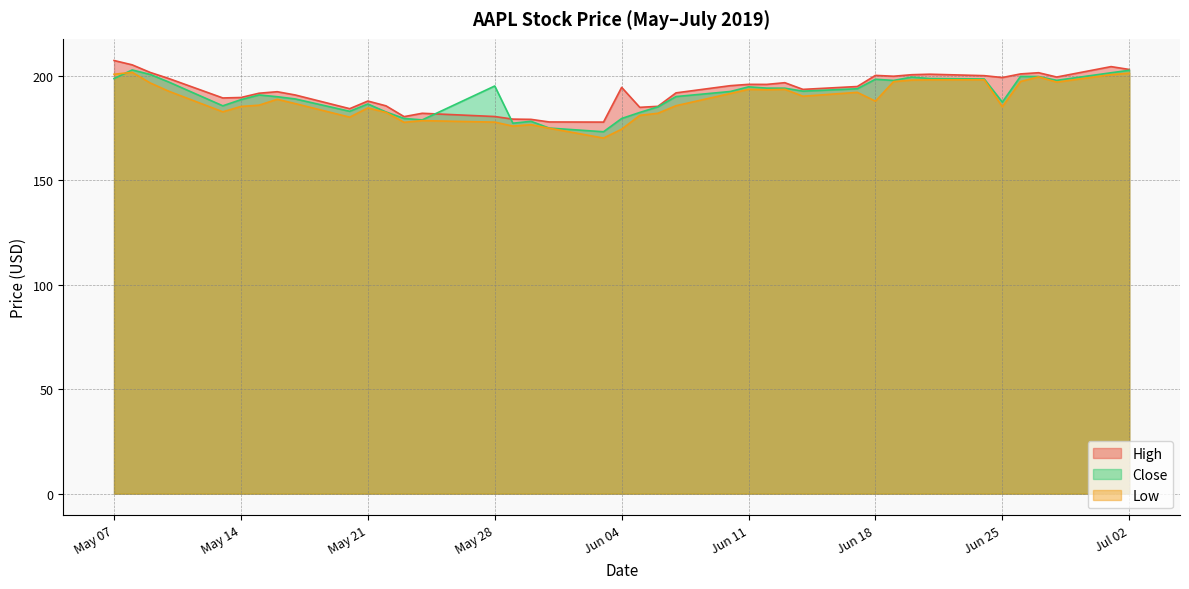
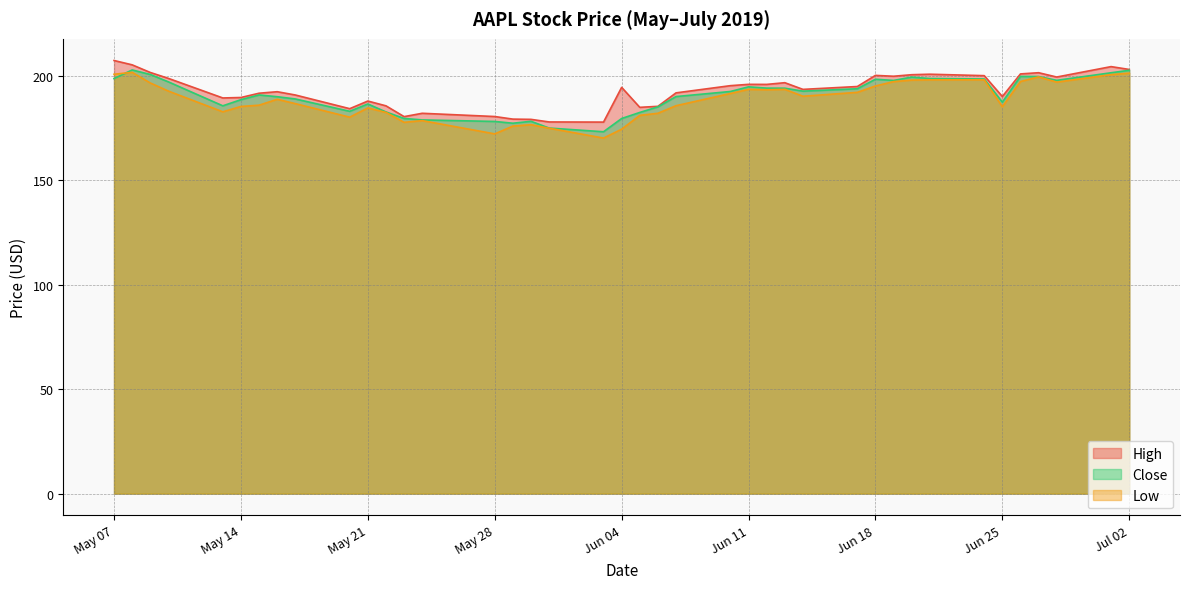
Close, May 28: 195 -> 178
Low, May 28: 178 -> 172
Low, Jun 18: 188 -> 195
High, Jun 25: 199 -> 190
